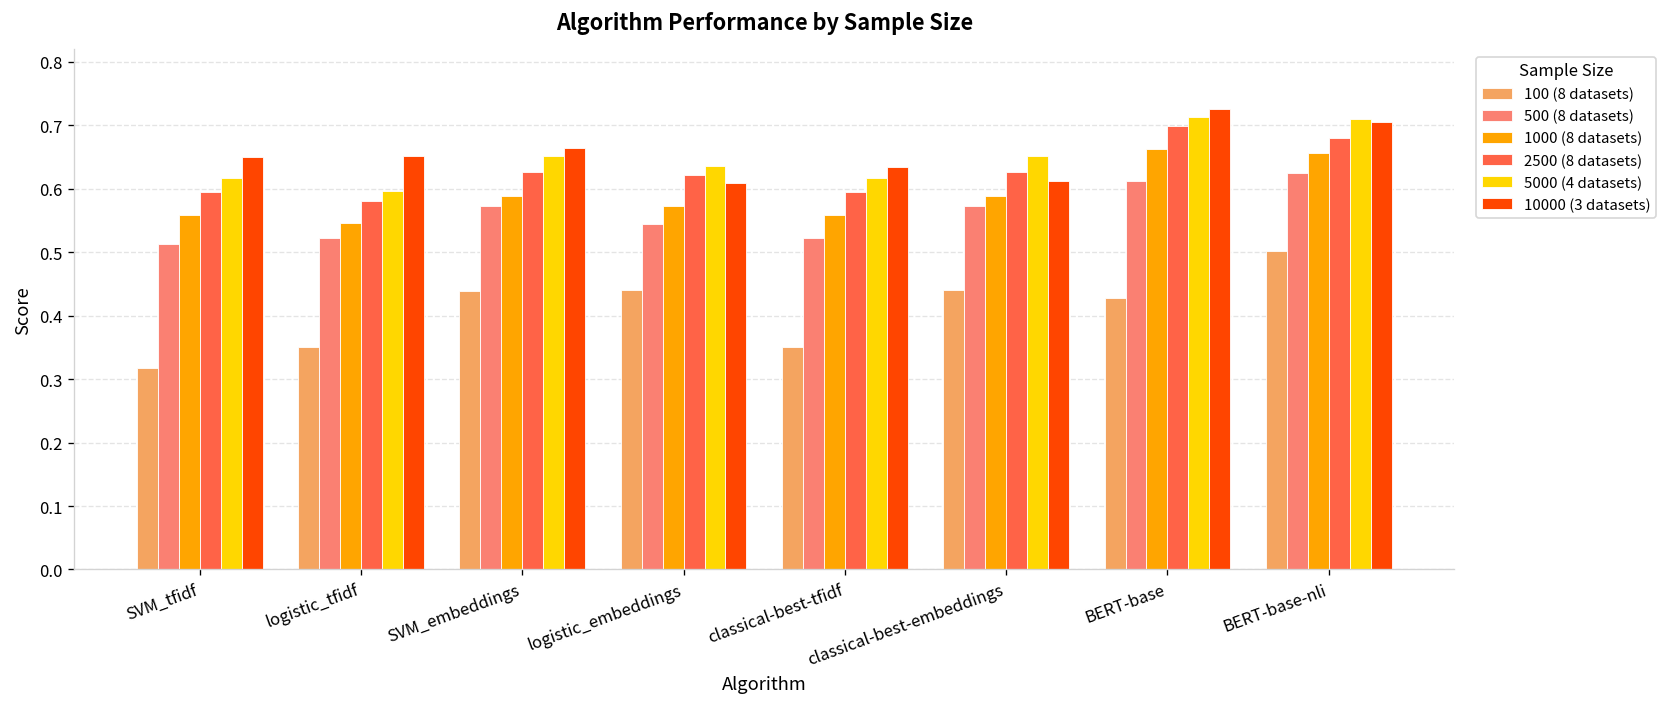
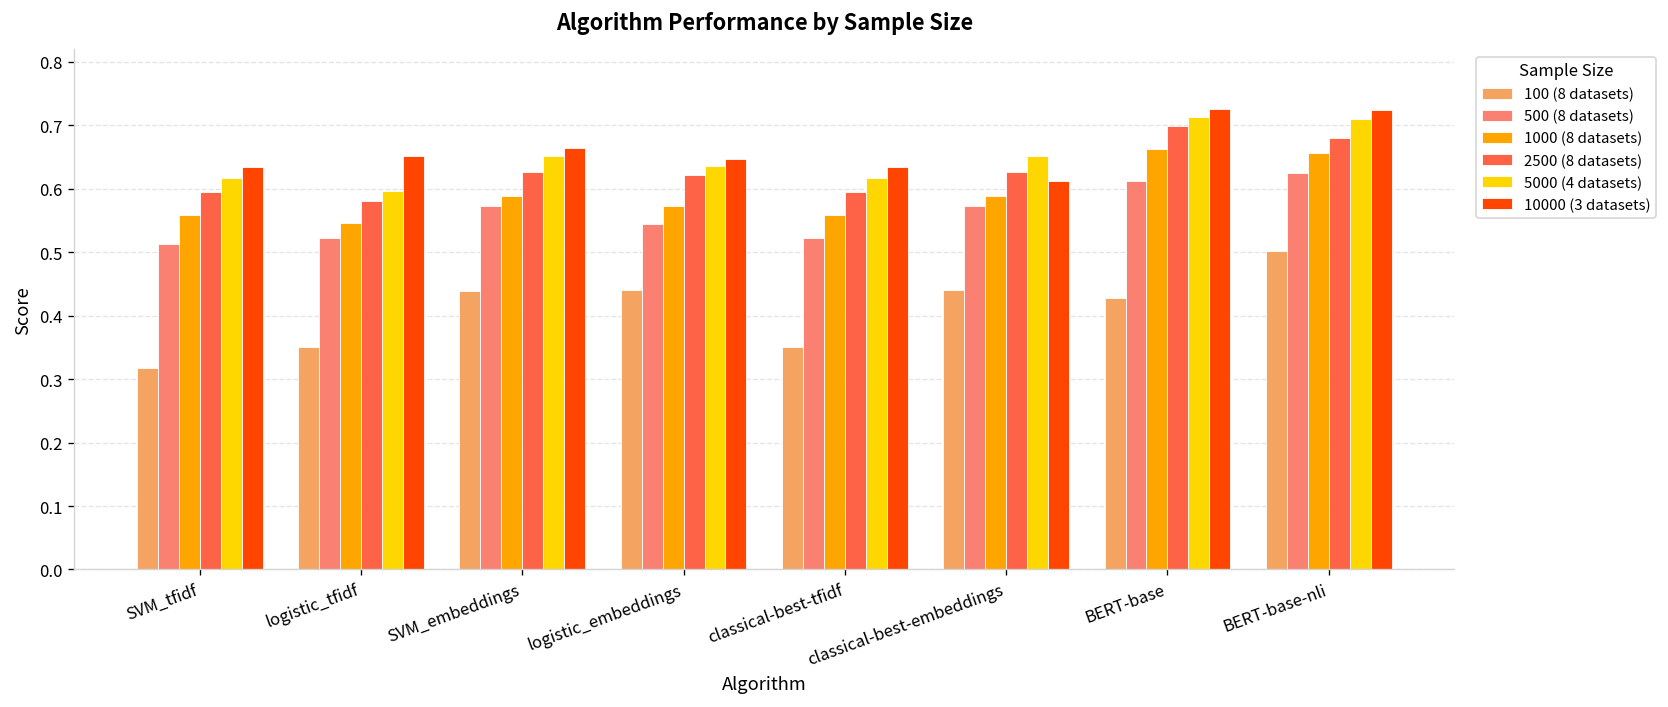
10000 (3 datasets), SVM_tfidf: 0.65 -> 0.63
10000 (3 datasets), logistic_embeddings: 0.61 -> 0.65
10000 (3 datasets), BERT-base-nli: 0.71 -> 0.72
